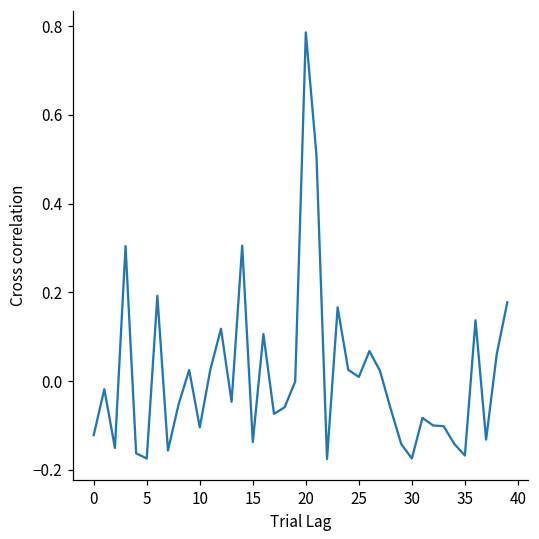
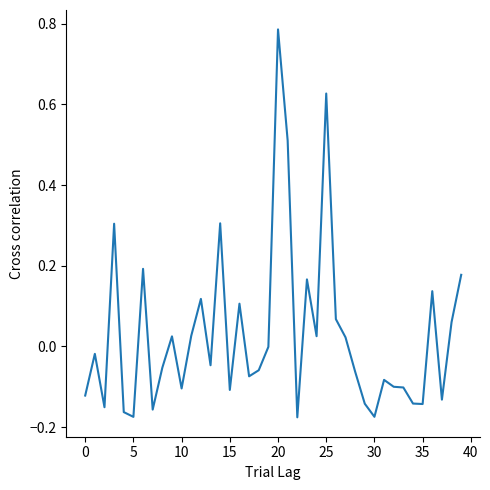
15: -0.14 -> -0.11
25: 0.01 -> 0.63
35: -0.17 -> -0.14
